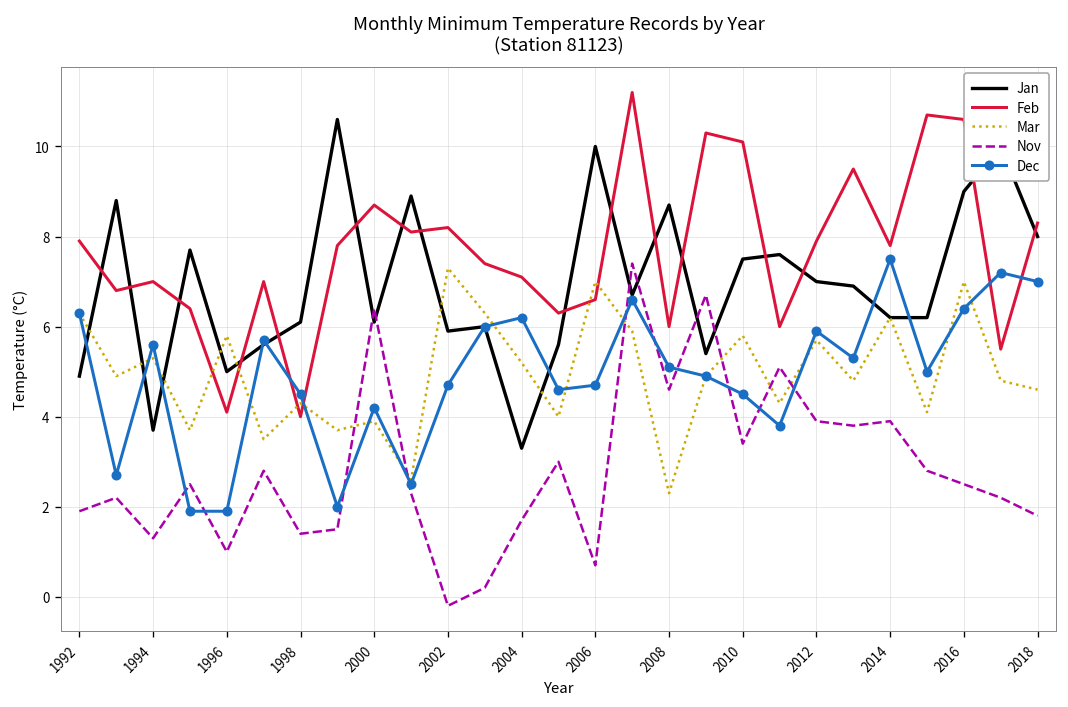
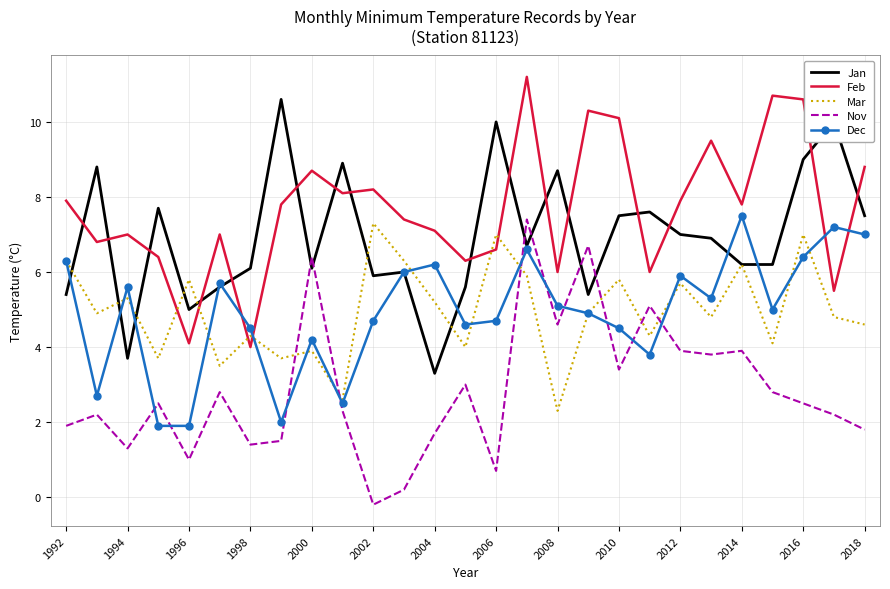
Jan, 1992: 4.9 -> 5.4
Jan, 2018: 8.0 -> 7.5
Feb, 2018: 8.3 -> 8.8
